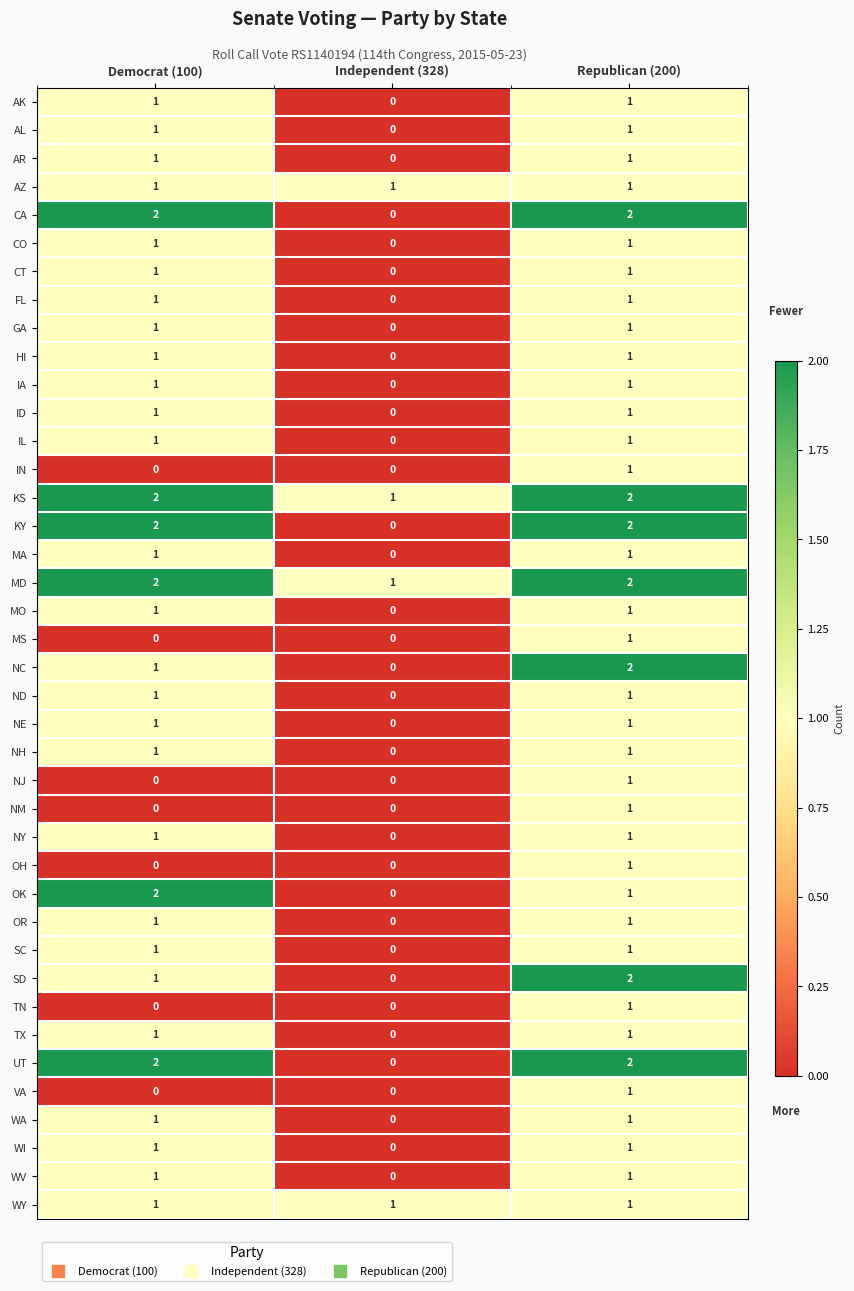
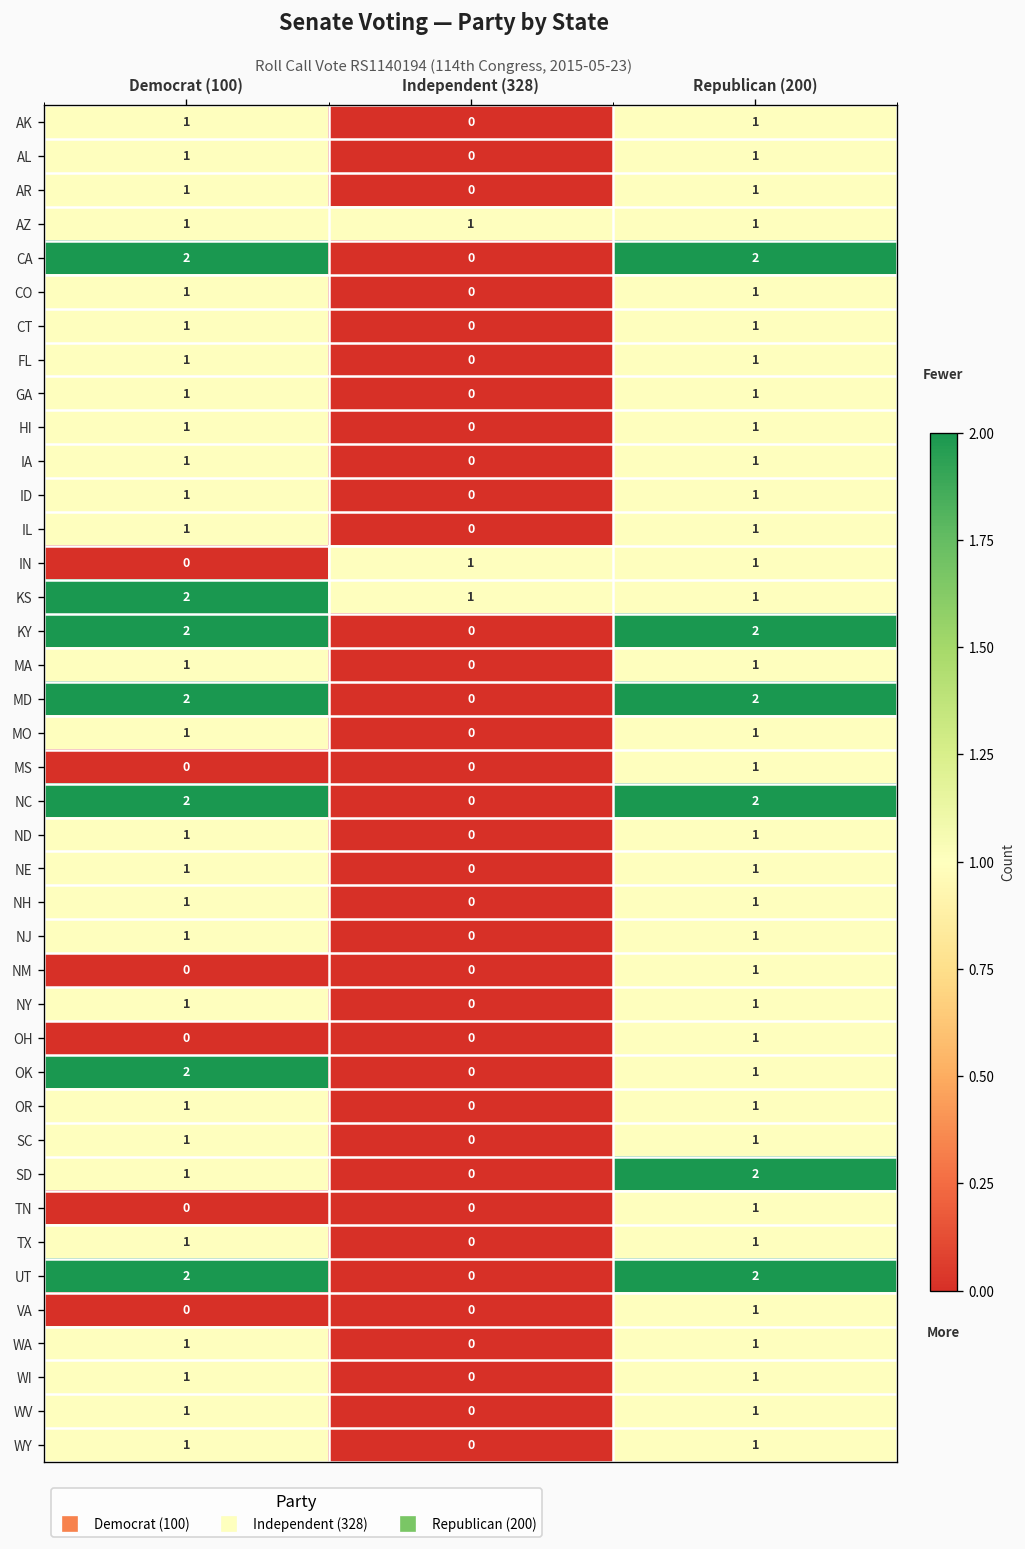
IN, Independent (328): 0 -> 1
KS, Republican (200): 2 -> 1
MD, Independent (328): 1 -> 0
NC, Democrat (100): 1 -> 2
NJ, Democrat (100): 0 -> 1
WY, Independent (328): 1 -> 0
